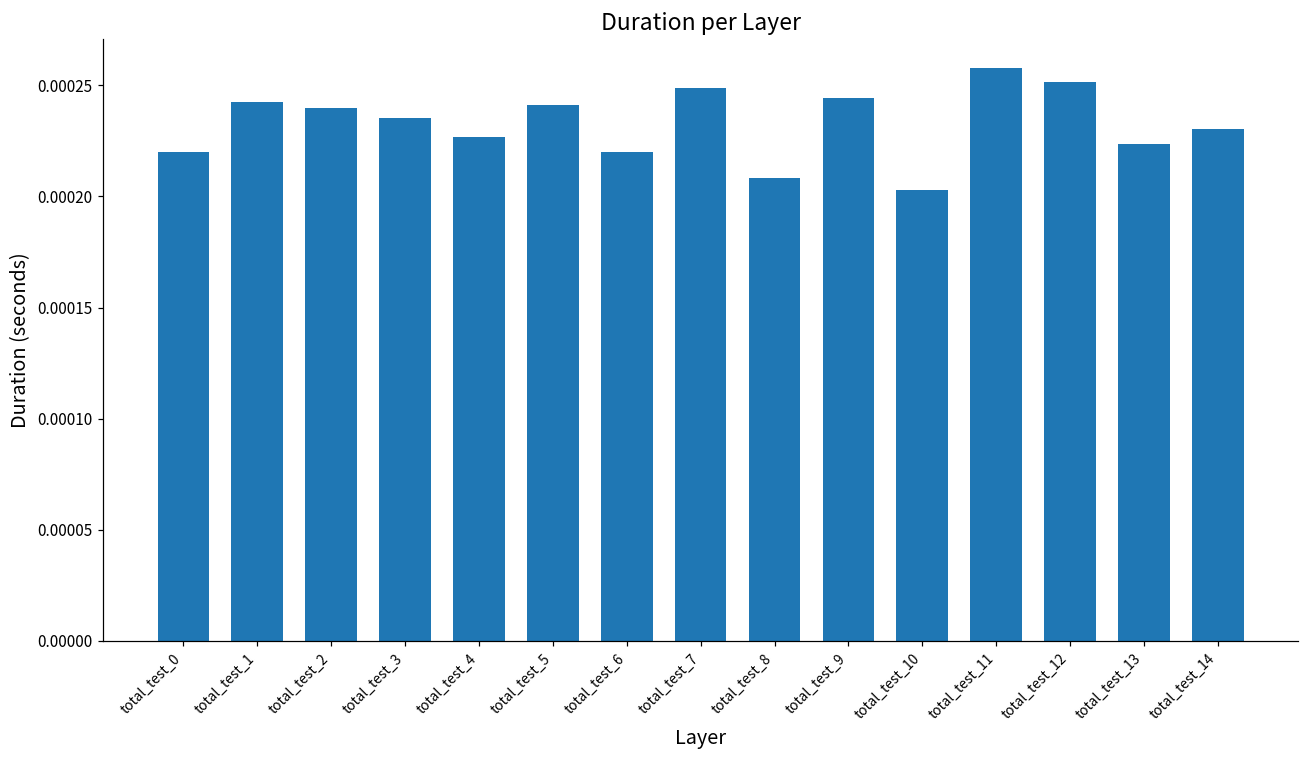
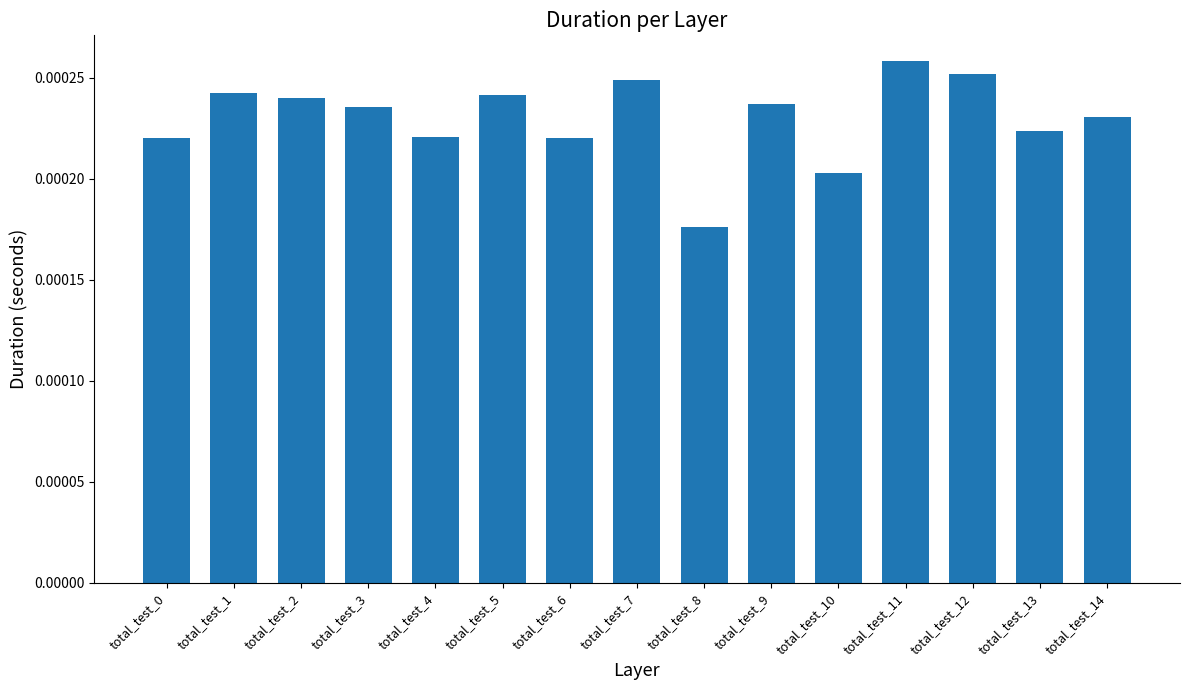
total_test_4: 0.000227 -> 0.000221
total_test_8: 0.000208 -> 0.000176
total_test_9: 0.000244 -> 0.000237
